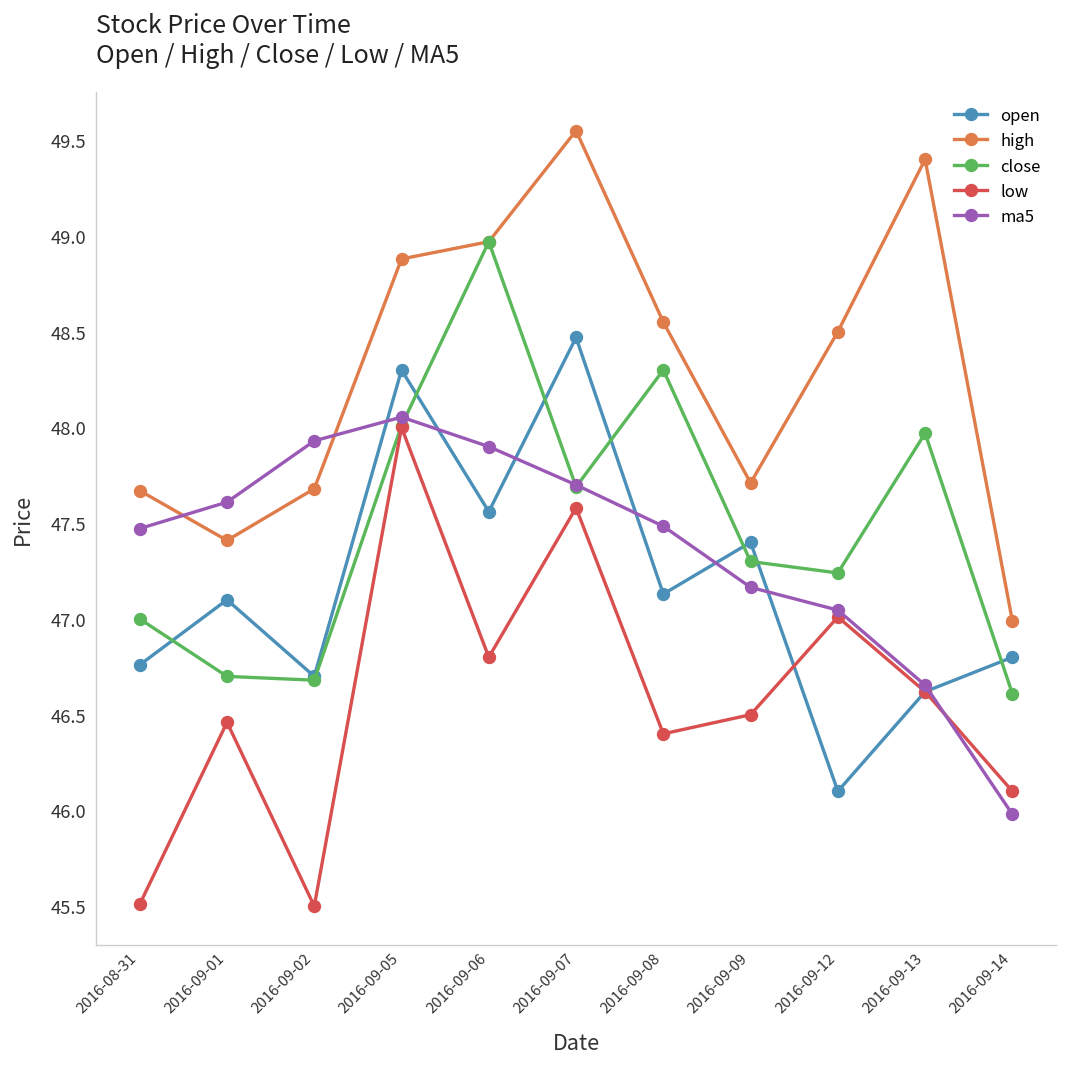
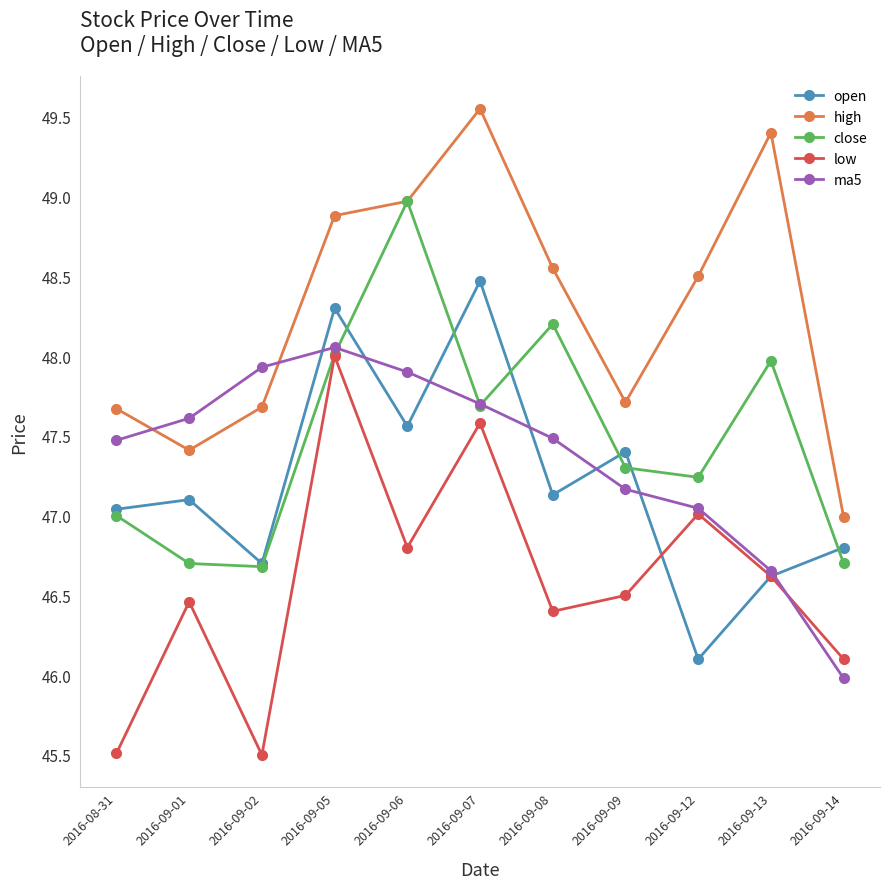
open, 2016-08-31: 46.76 -> 47.04
close, 2016-09-08: 48.3 -> 48.2
close, 2016-09-14: 46.61 -> 46.70
